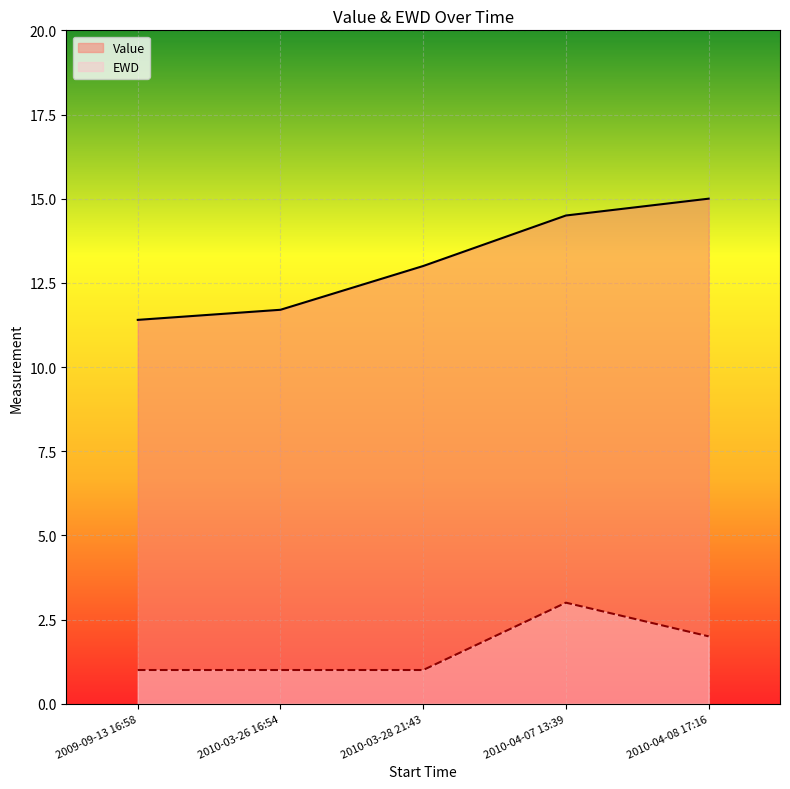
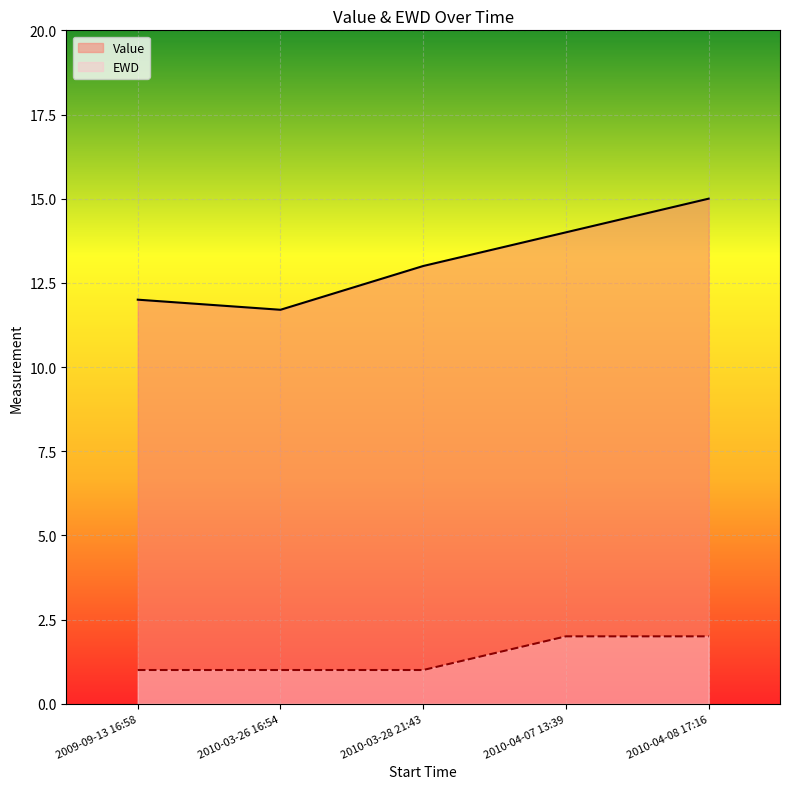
Value, 2009-09-13 16:58: 11.4 -> 12.0
Value, 2010-04-07 13:39: 14.5 -> 14.0
EWD, 2010-04-07 13:39: 3 -> 2
